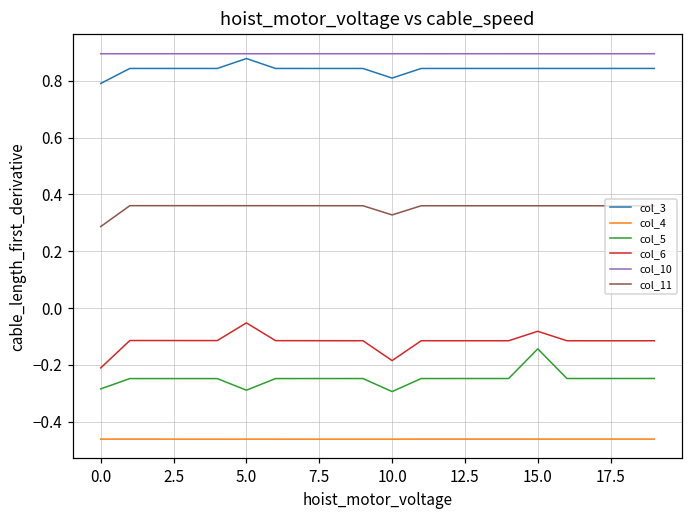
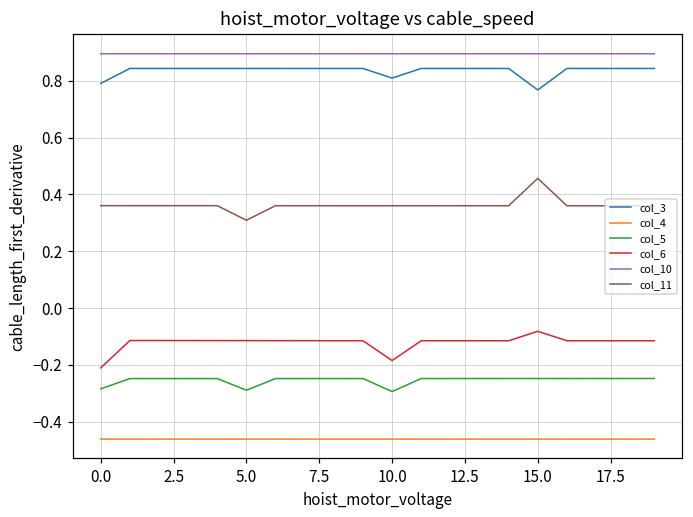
col_11, 0.0: 0.29 -> 0.36
col_3, 5.0: 0.88 -> 0.84
col_6, 5.0: -0.05 -> -0.11
col_11, 5.0: 0.36 -> 0.31
col_11, 10.0: 0.33 -> 0.36
col_3, 15.0: 0.84 -> 0.77
col_5, 15.0: -0.14 -> -0.25
col_11, 15.0: 0.36 -> 0.46
